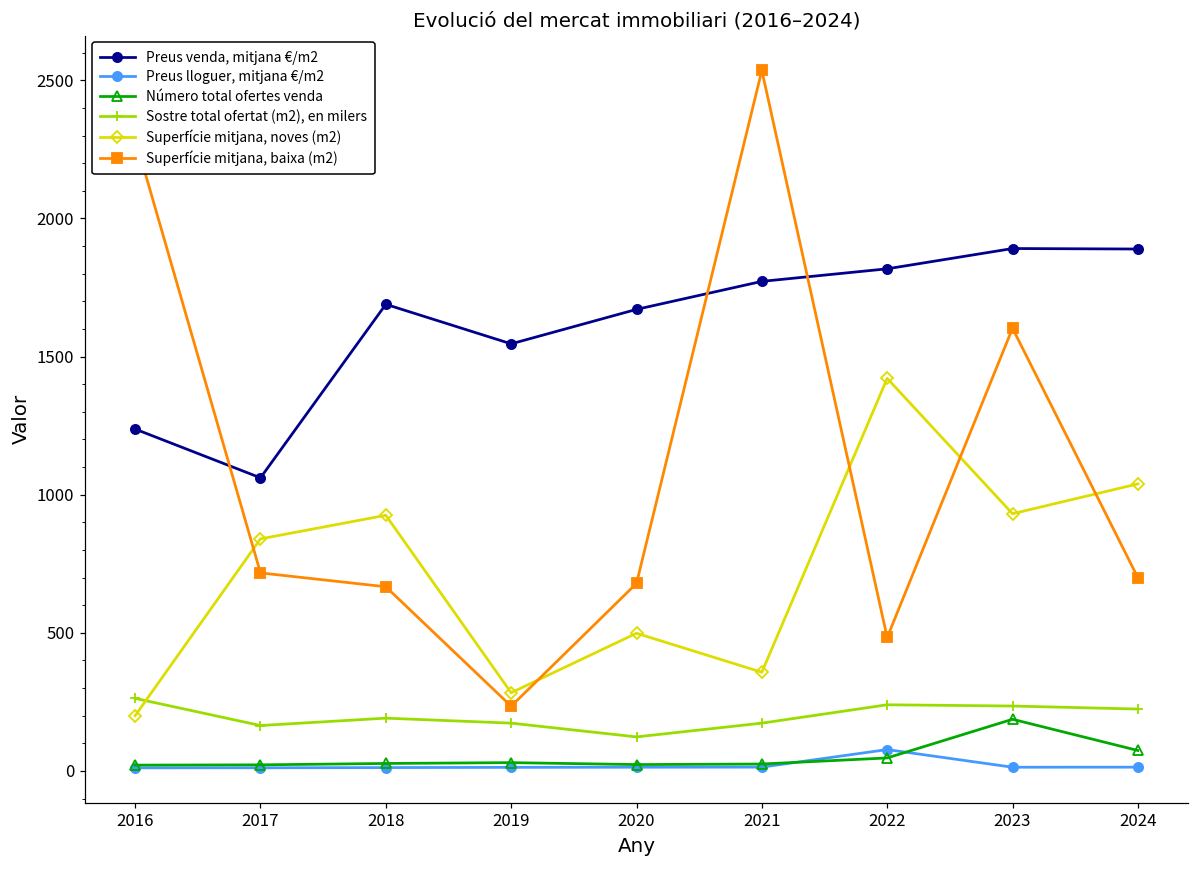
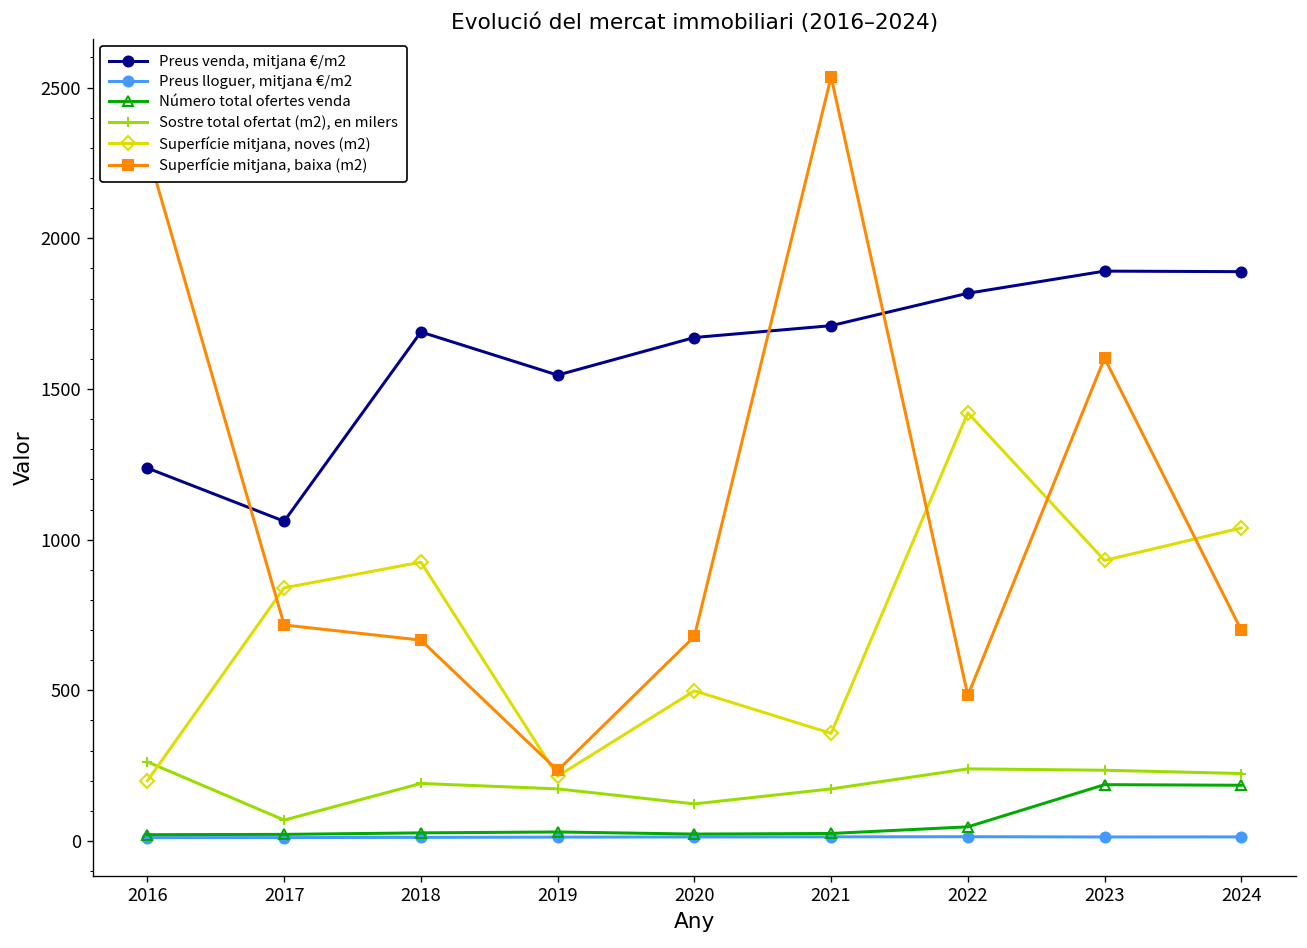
Sostre total ofertat (m2), en milers, 2017: 160 -> 70
Superfície mitjana, noves (m2), 2019: 280 -> 220
Preus venda, mitjana €/m2, 2021: 1770 -> 1710
Preus lloguer, mitjana €/m2, 2022: 80 -> 10
Número total ofertes venda, 2024: 70 -> 190
